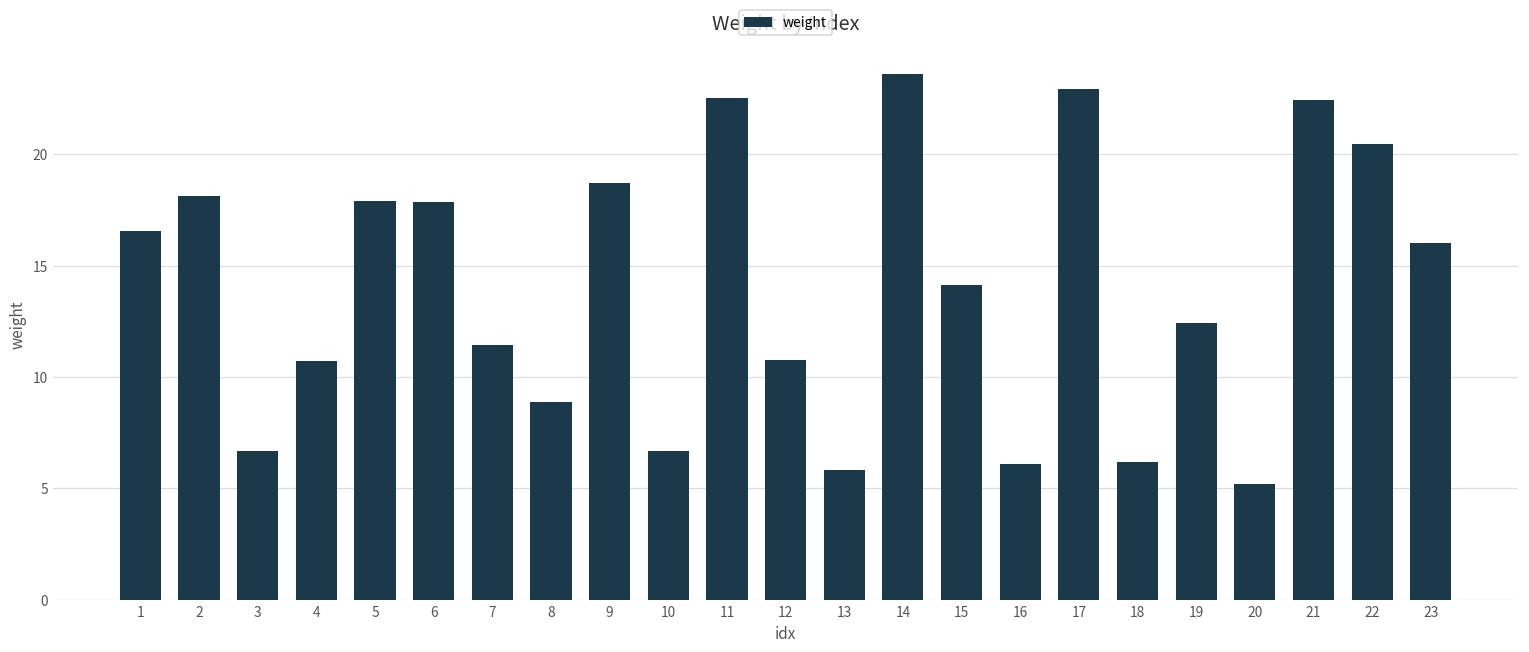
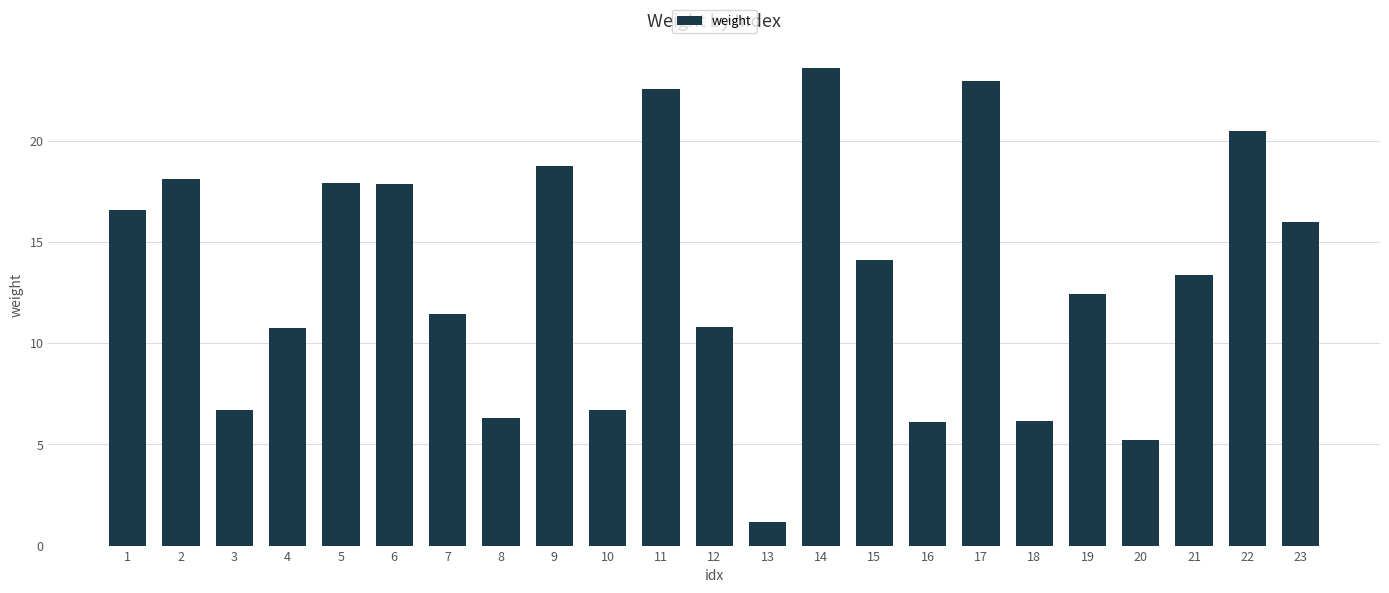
8: 8.9 -> 6.3
13: 5.8 -> 1.1
21: 22.4 -> 13.4
